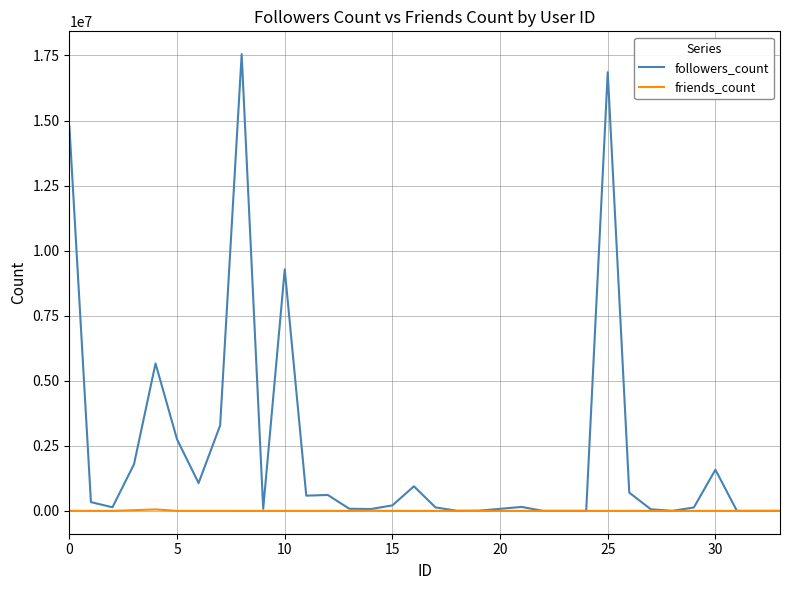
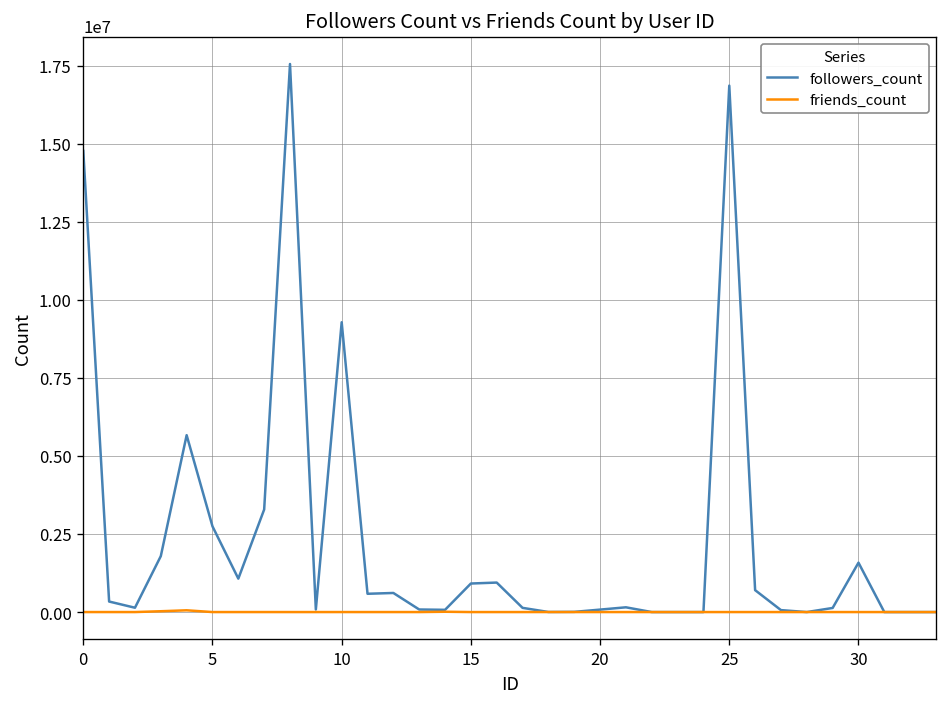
followers_count, 15: 200000 -> 900000
